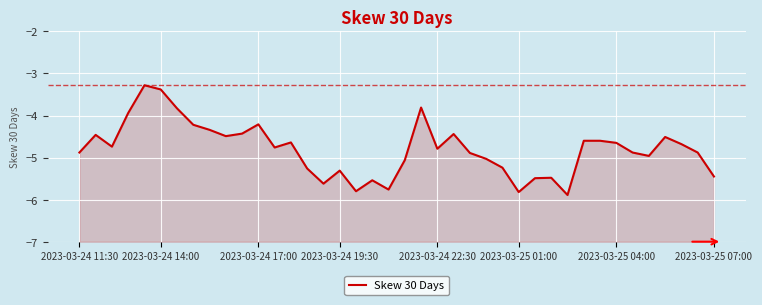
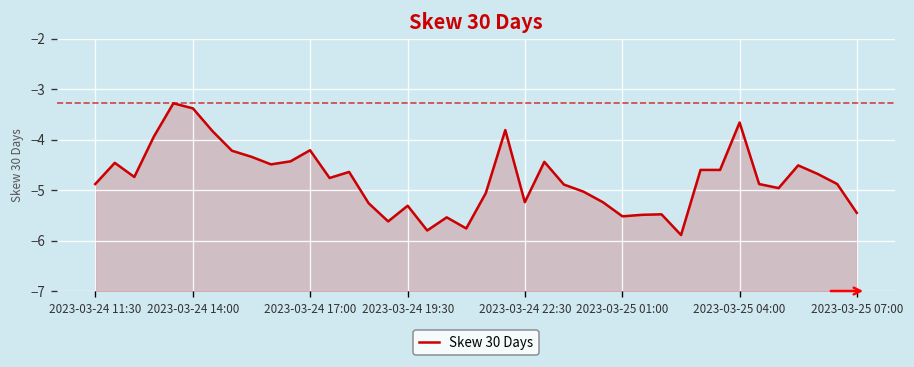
2023-03-24 22:30: -4.8 -> -5.2
2023-03-25 01:00: -5.8 -> -5.5
2023-03-25 04:00: -4.7 -> -3.7
